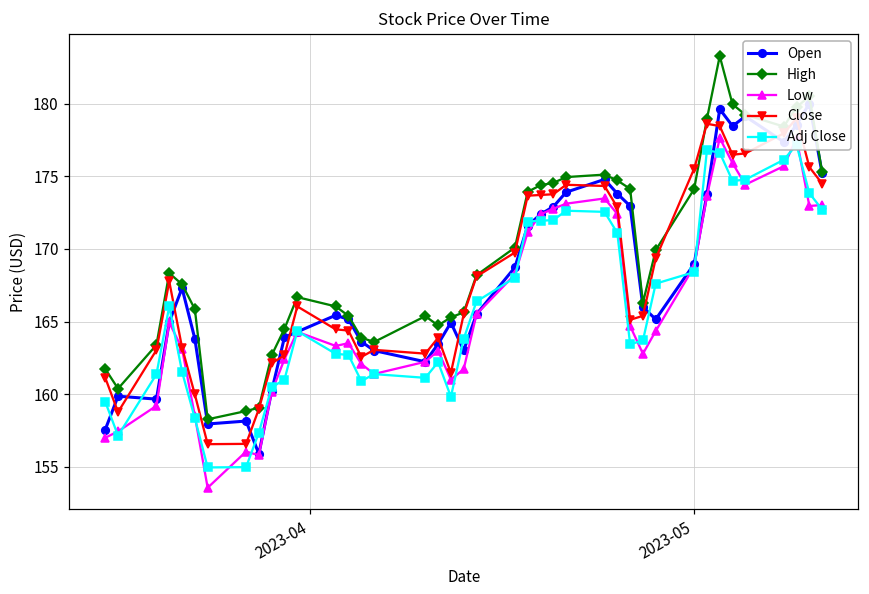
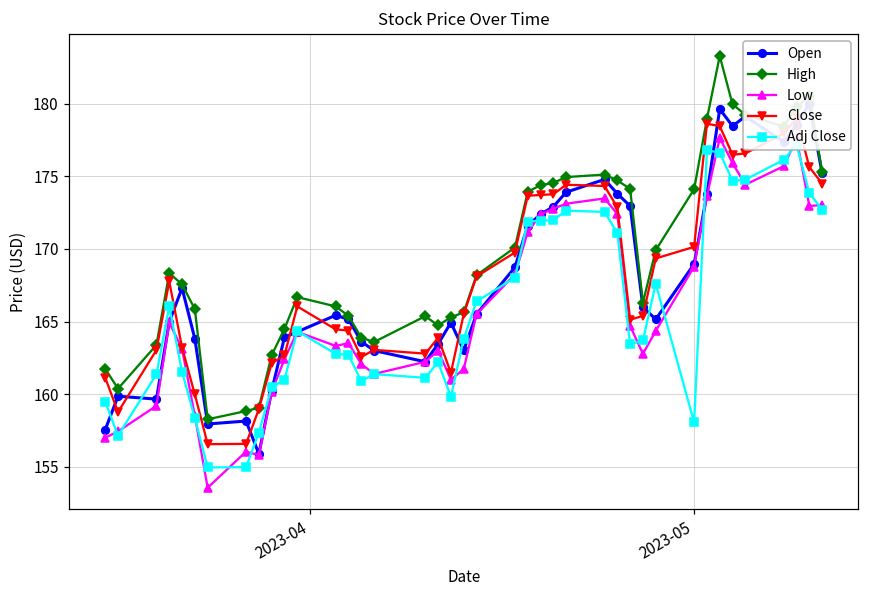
Close, 2023-05: 175.5 -> 170.1
Adj Close, 2023-05: 168.4 -> 158.1
